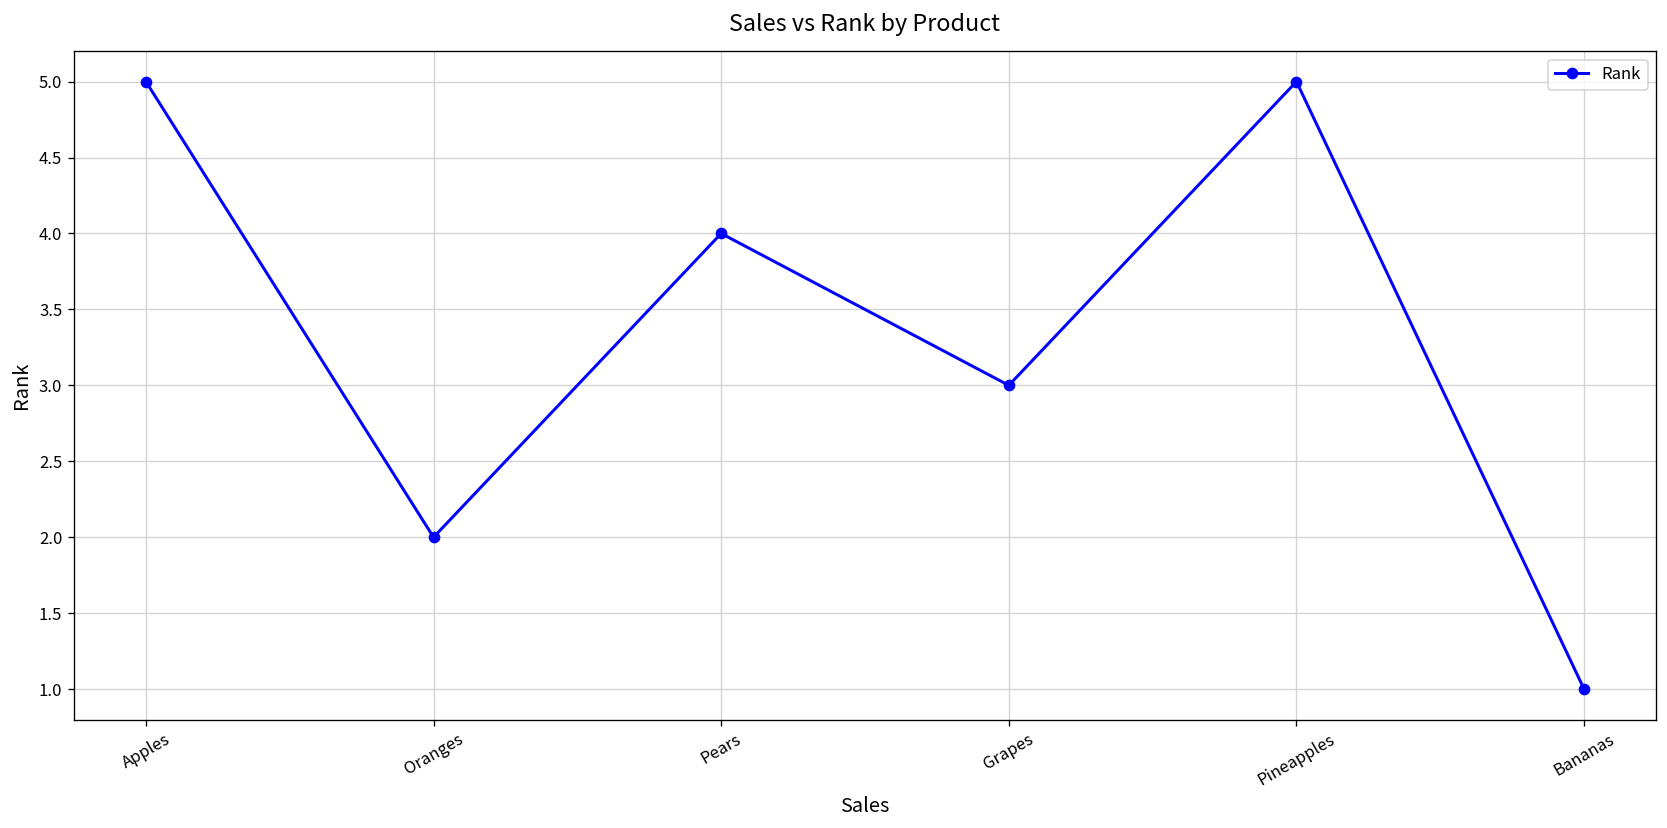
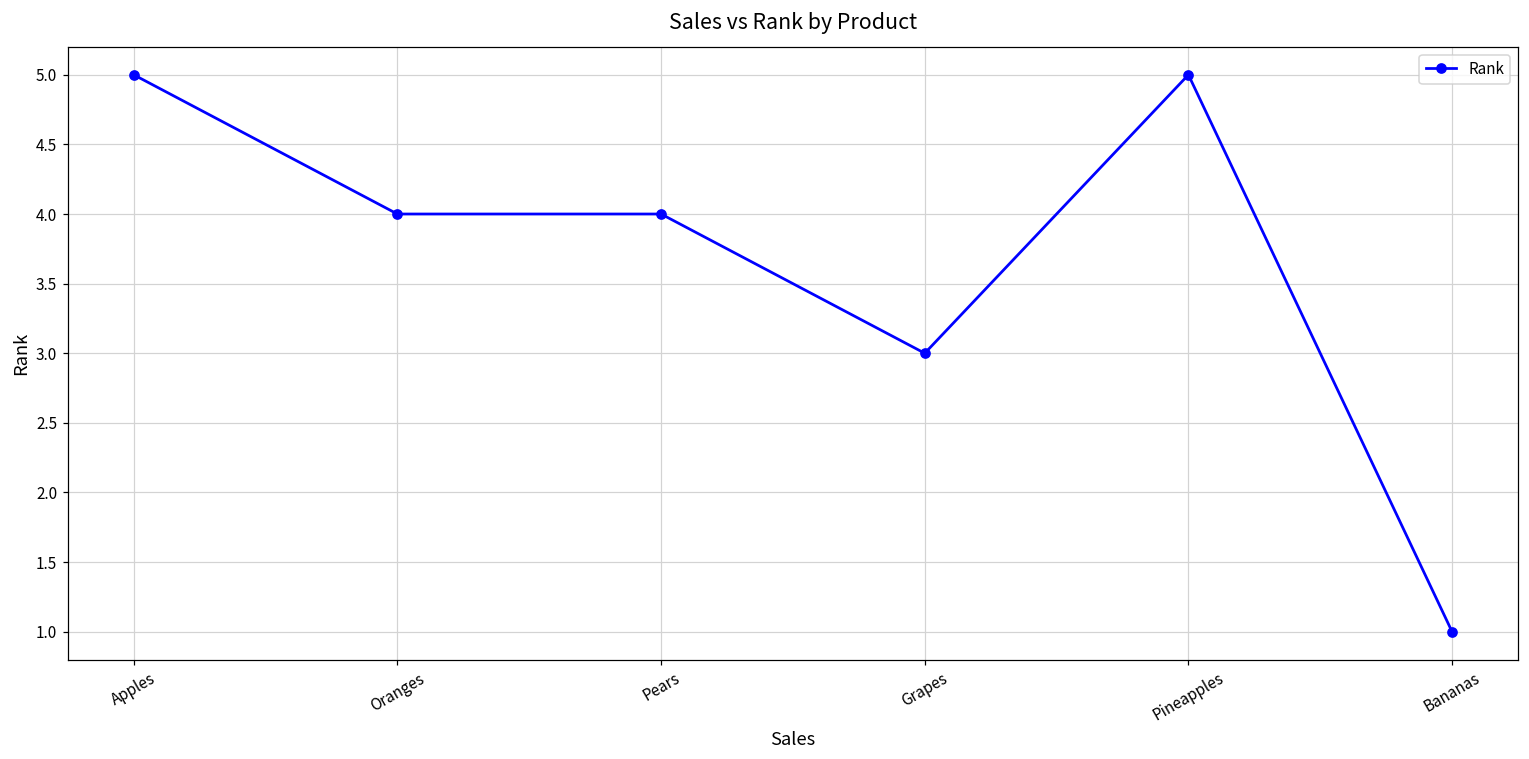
Oranges: 2 -> 4
